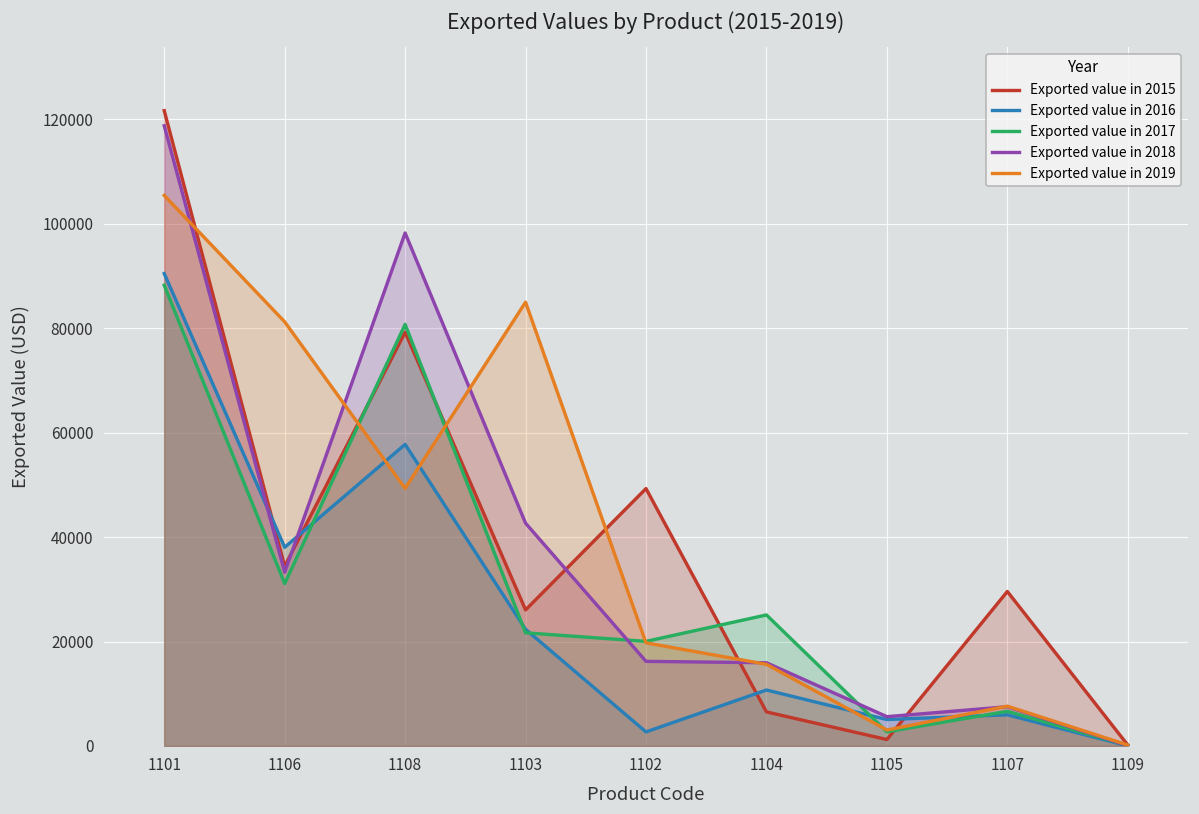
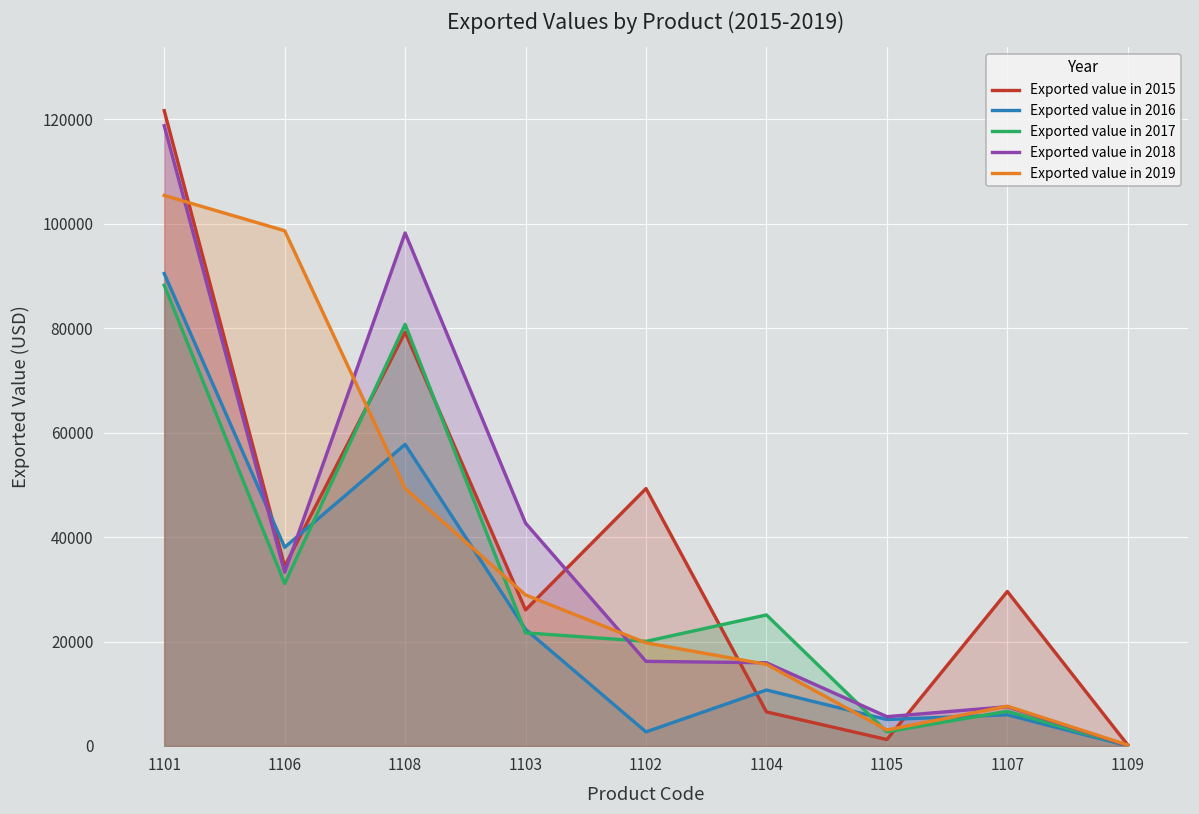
Exported value in 2019, 1106: 81000 -> 99000
Exported value in 2019, 1103: 85000 -> 29000
